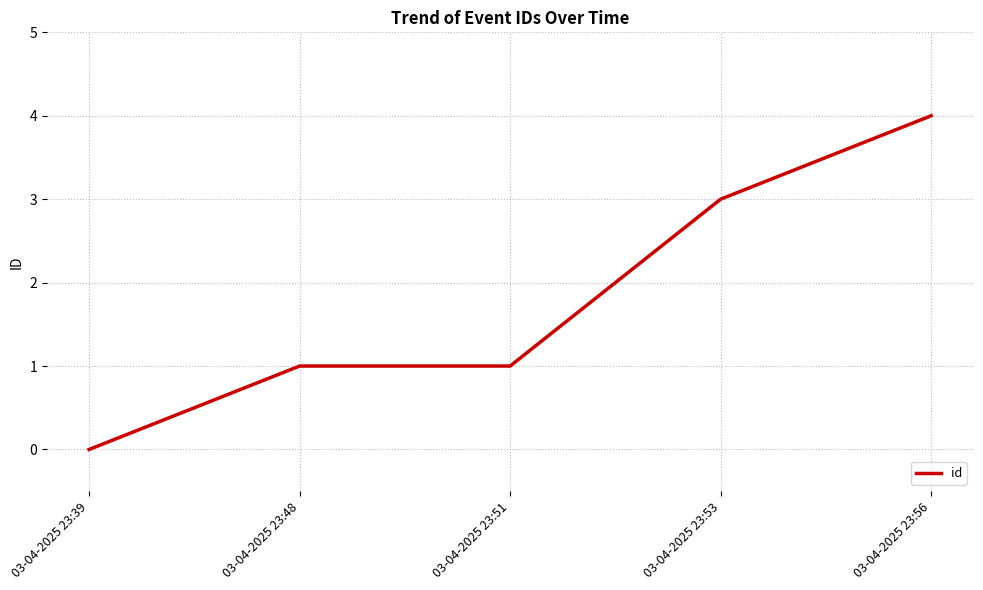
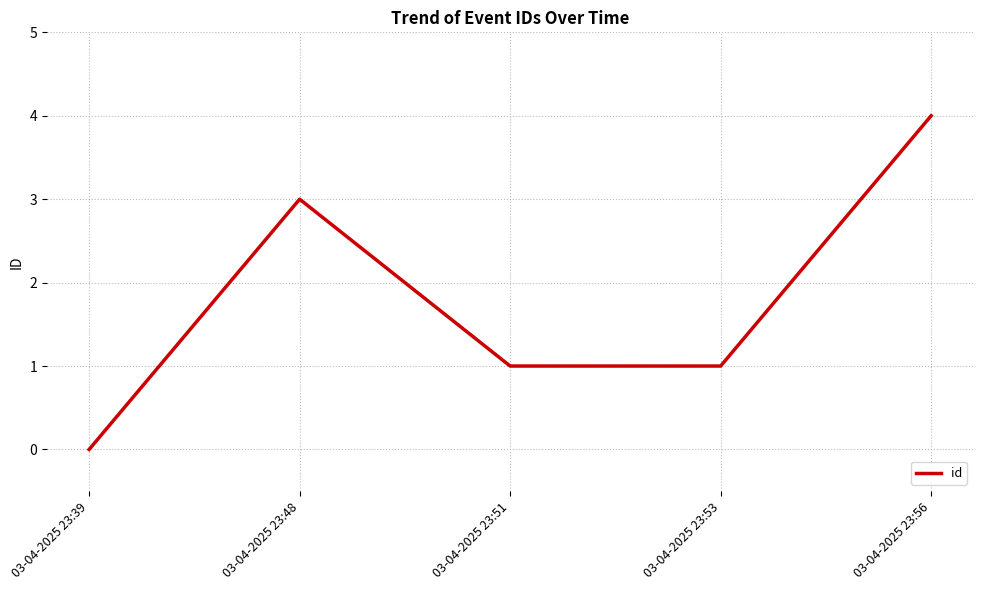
03-04-2025 23:48: 1 -> 3
03-04-2025 23:53: 3 -> 1
